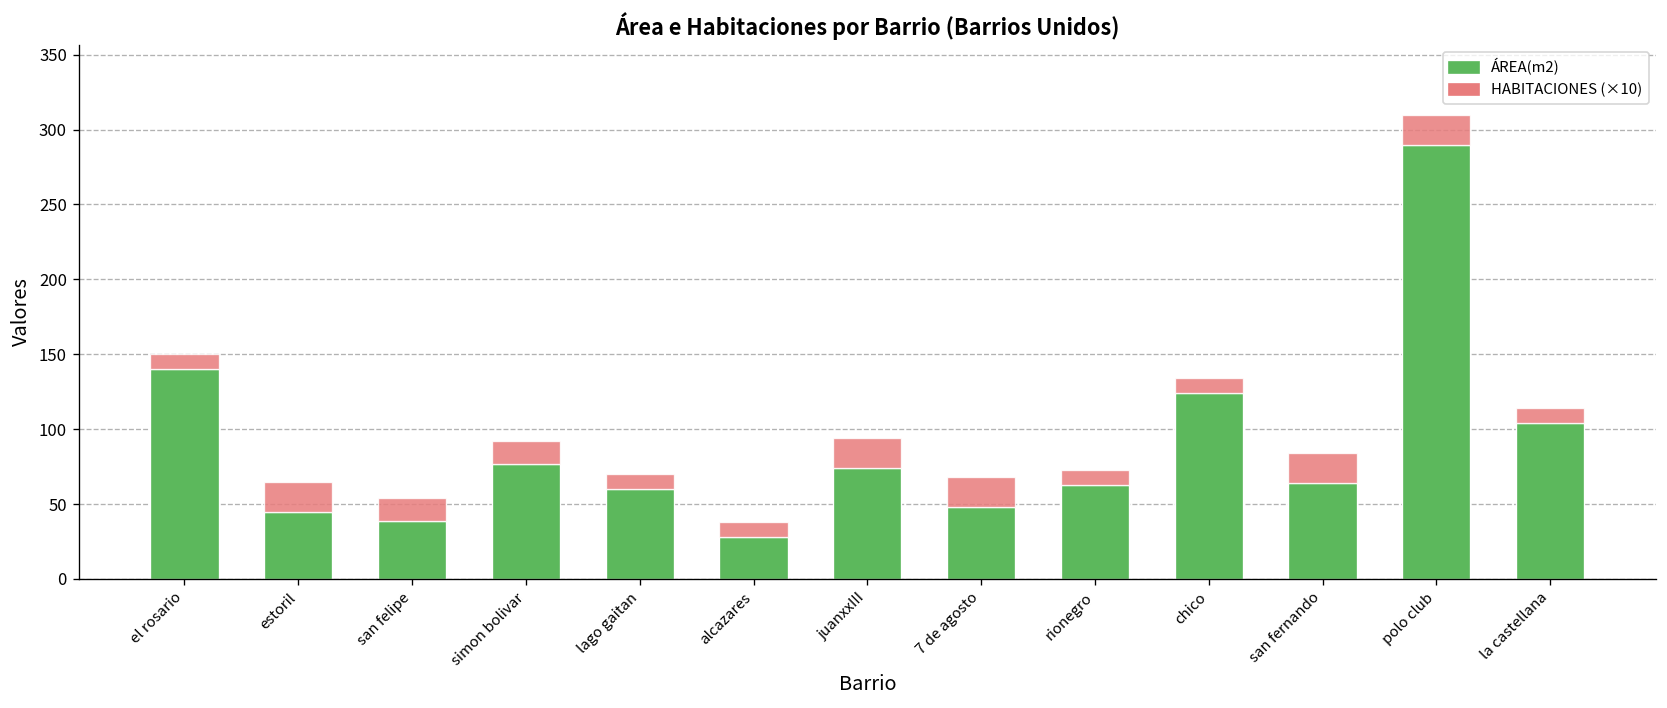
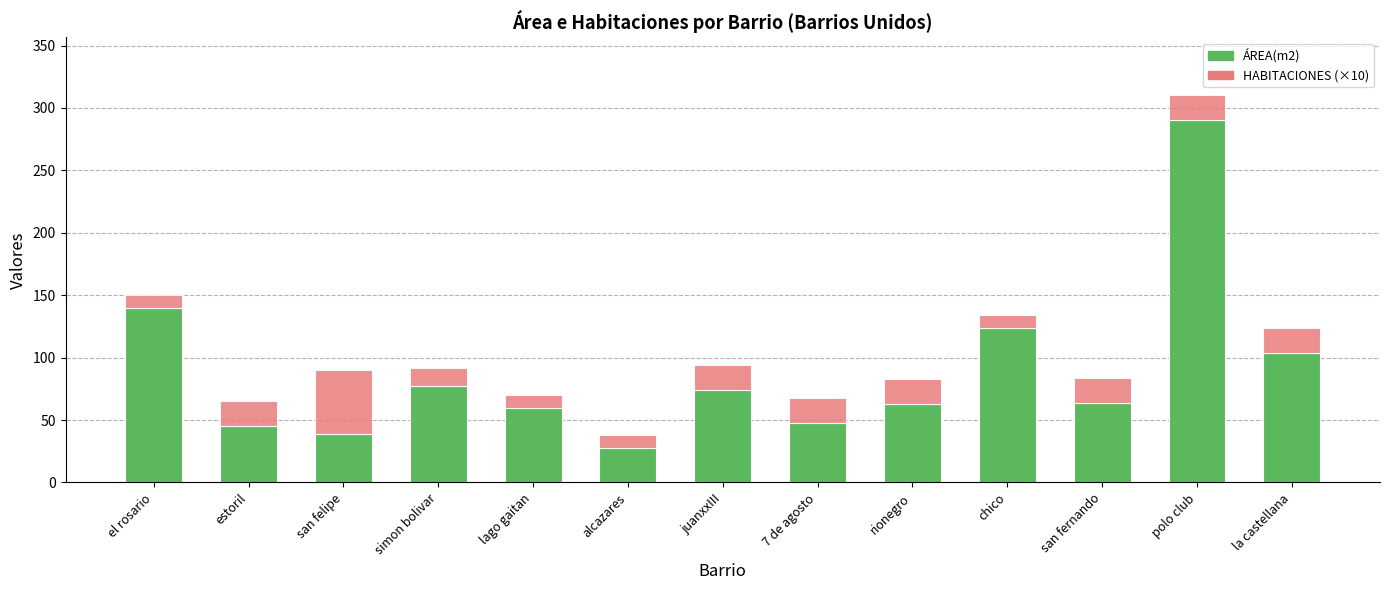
HABITACIONES (×10), san felipe: 15 -> 51
HABITACIONES (×10), rionegro: 10 -> 20
HABITACIONES (×10), la castellana: 10 -> 20
